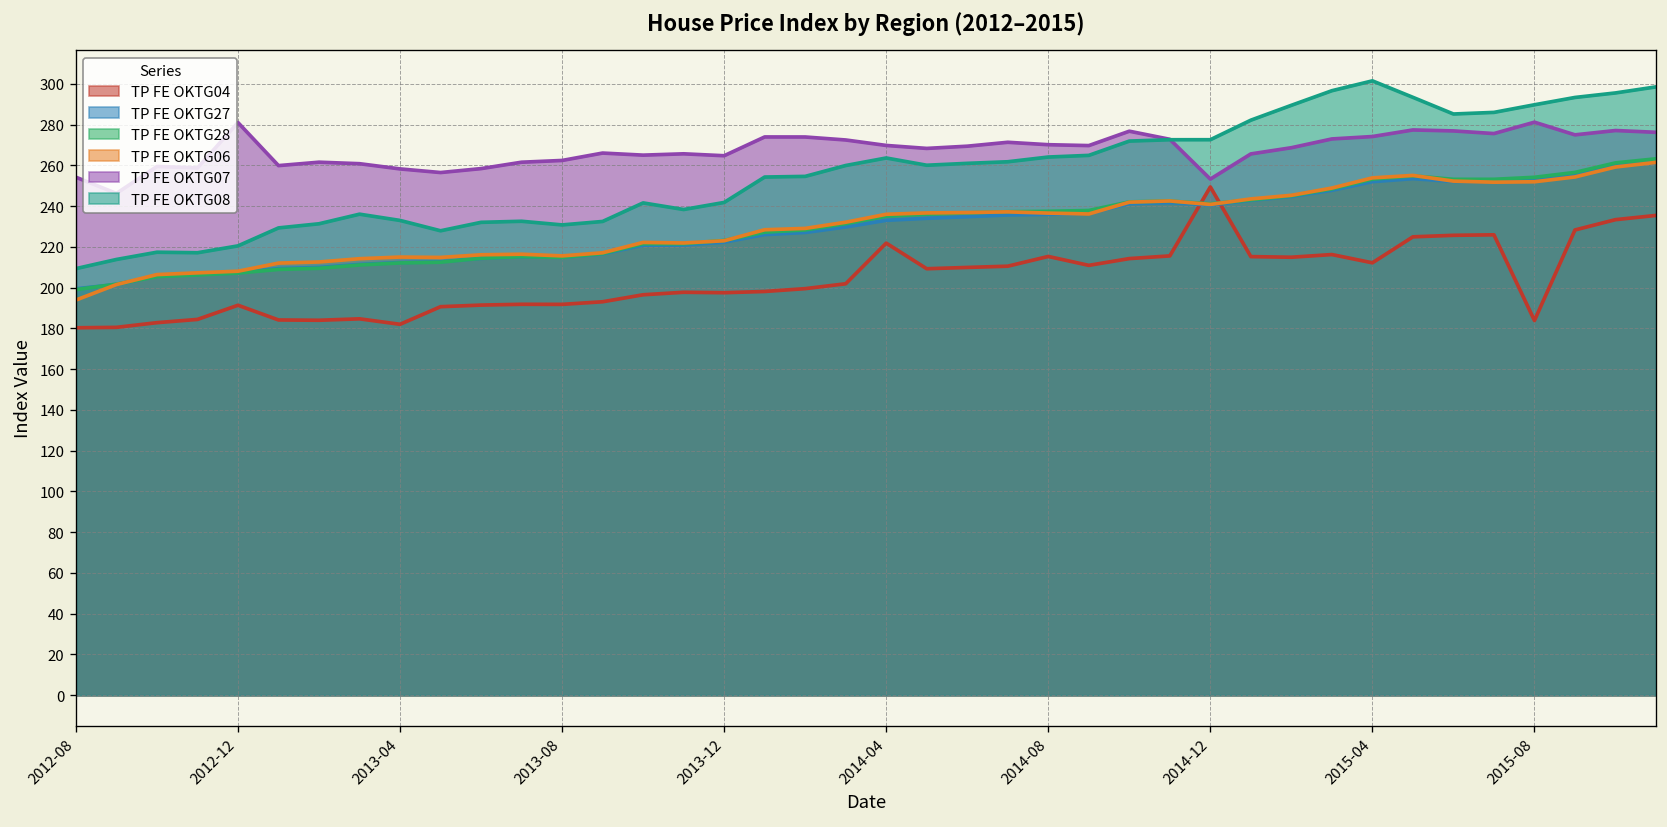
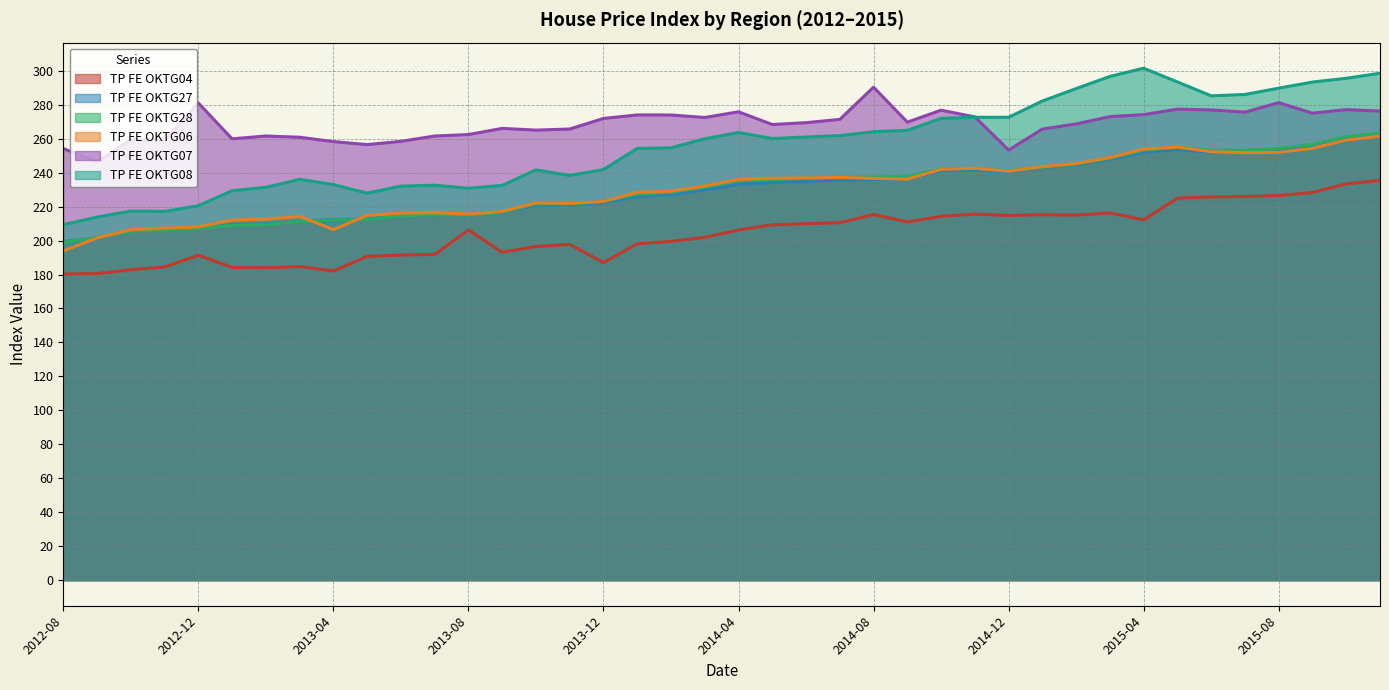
TP FE OKTG06, 2013-04: 215 -> 206
TP FE OKTG04, 2013-08: 192 -> 206
TP FE OKTG04, 2013-12: 198 -> 187
TP FE OKTG07, 2013-12: 265 -> 272
TP FE OKTG04, 2014-04: 222 -> 206
TP FE OKTG07, 2014-04: 270 -> 276
TP FE OKTG07, 2014-08: 270 -> 290
TP FE OKTG04, 2014-12: 249 -> 215
TP FE OKTG04, 2015-08: 184 -> 227
